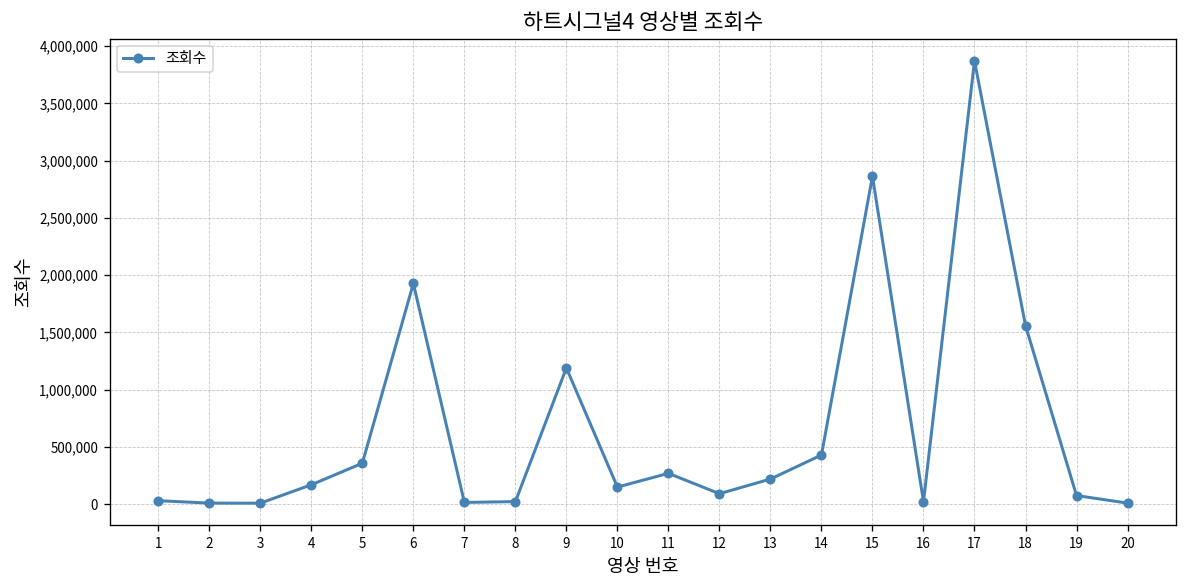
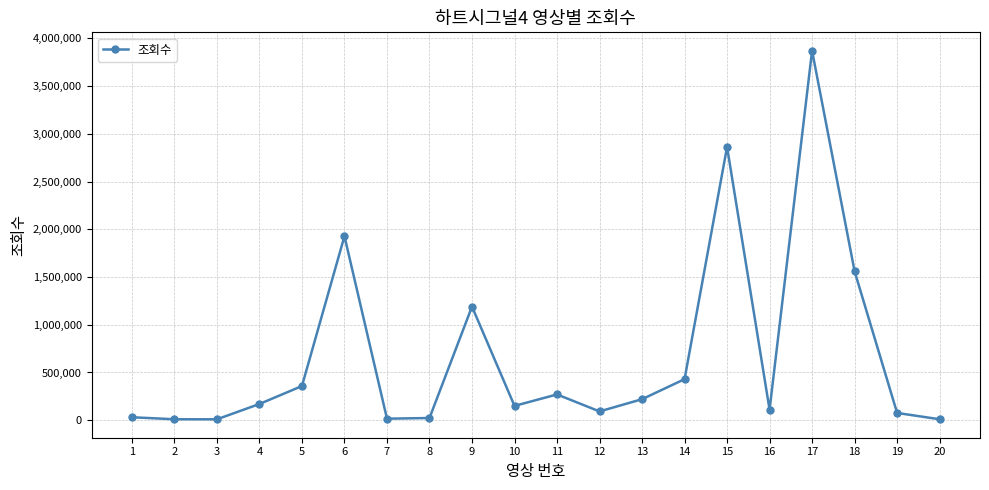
16: 0 -> 100,000
